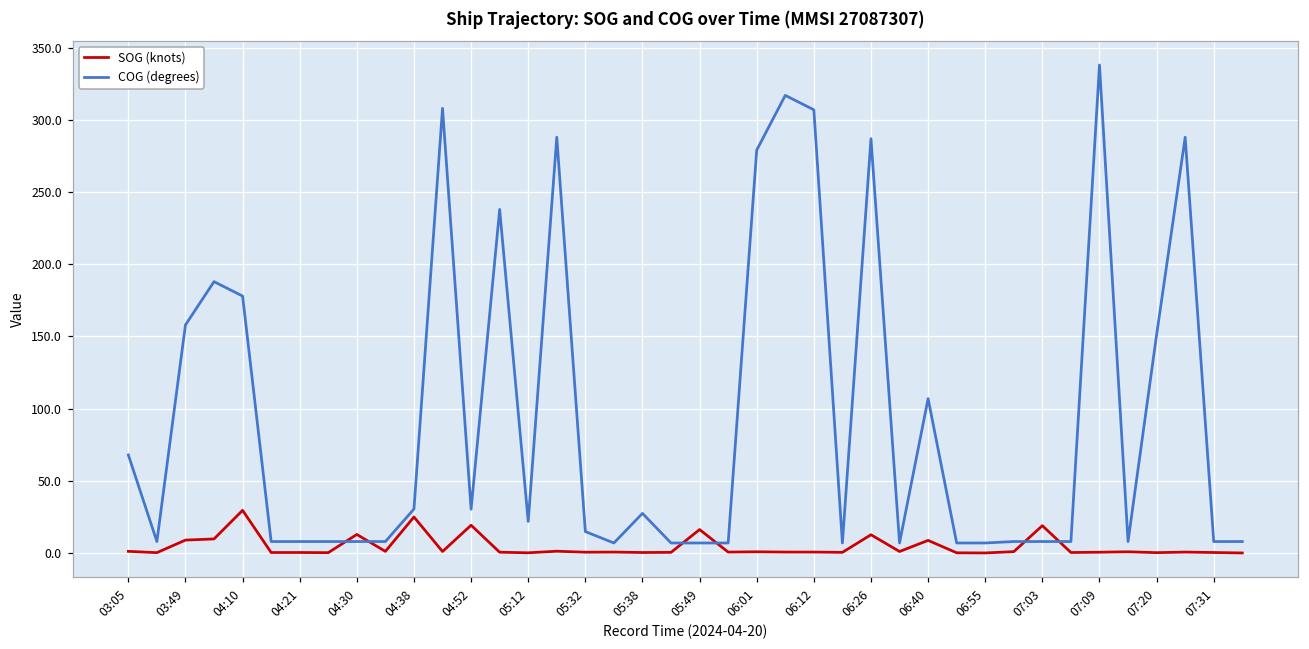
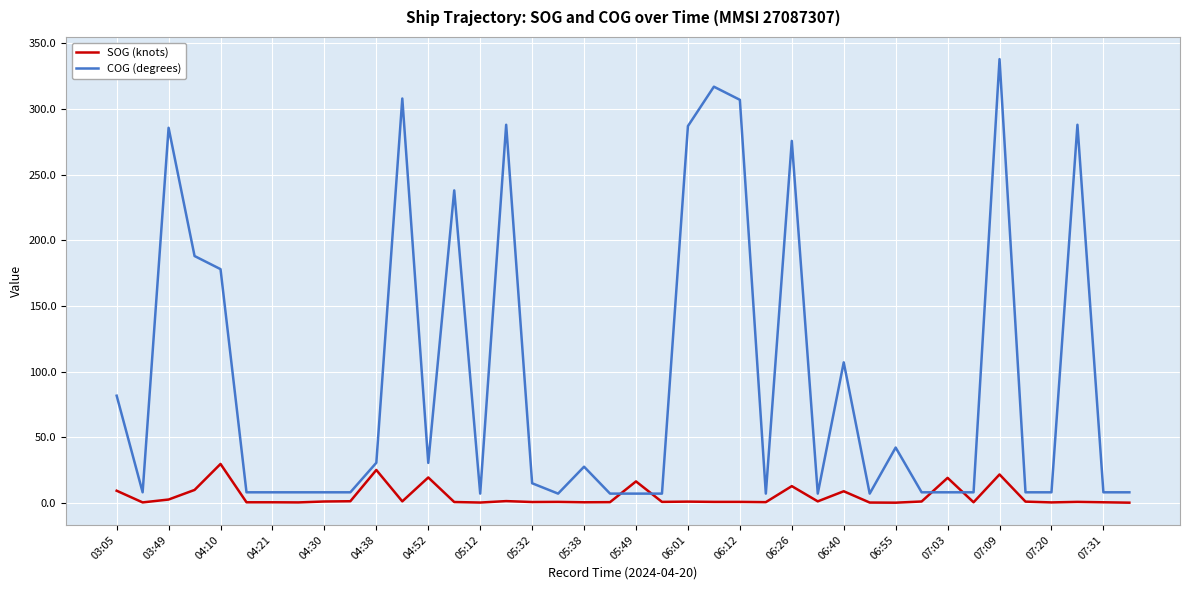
SOG (knots), 03:05: 1 -> 9
COG (degrees), 03:05: 68 -> 82
SOG (knots), 03:49: 9 -> 3
COG (degrees), 03:49: 158 -> 286
SOG (knots), 04:30: 13 -> 1
COG (degrees), 05:12: 22 -> 7
COG (degrees), 06:01: 279 -> 287
COG (degrees), 06:26: 287 -> 276
COG (degrees), 06:55: 7 -> 42
SOG (knots), 07:09: 1 -> 22
COG (degrees), 07:20: 151 -> 8
